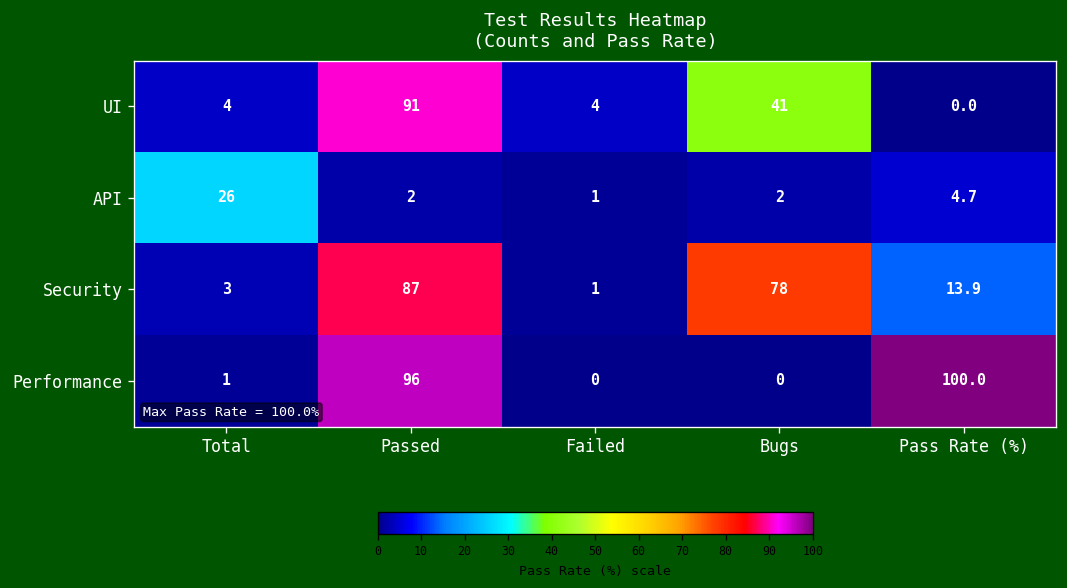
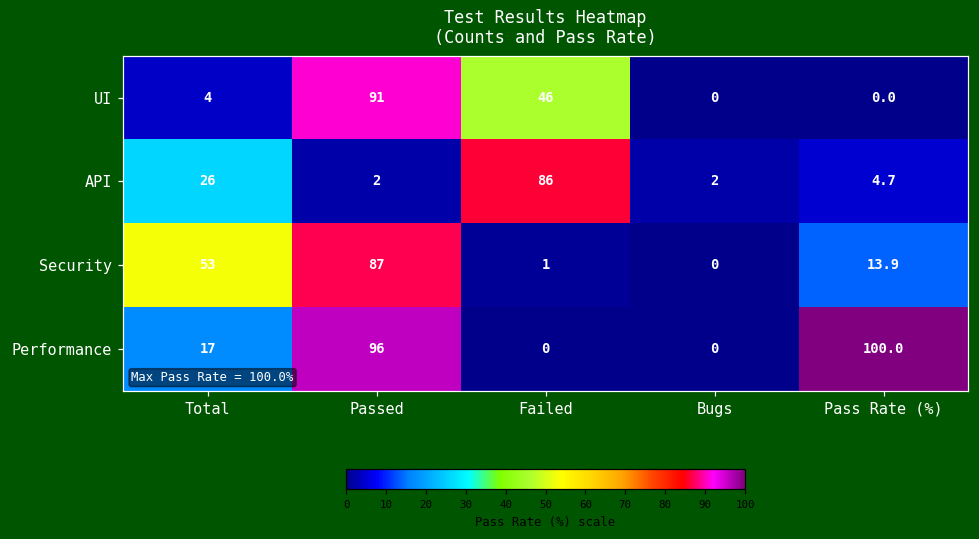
UI, Failed: 4 -> 46
UI, Bugs: 41 -> 0
API, Failed: 1 -> 86
Security, Total: 3 -> 53
Security, Bugs: 78 -> 0
Performance, Total: 1 -> 17
